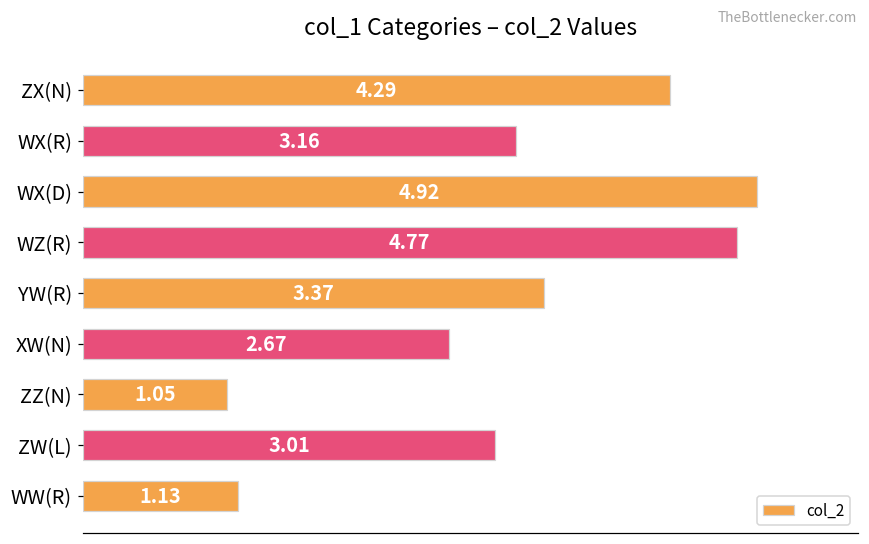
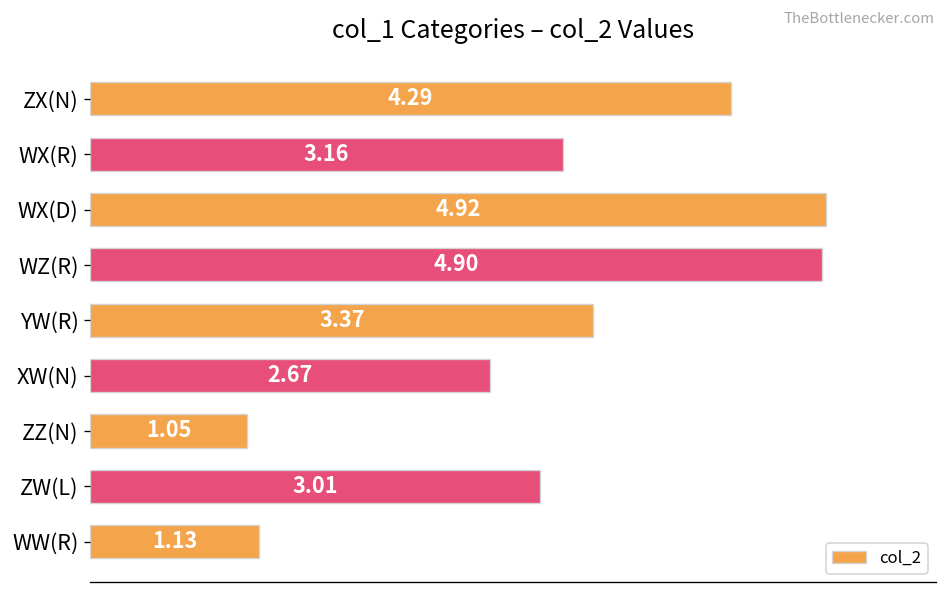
WZ(R): 4.77 -> 4.90
